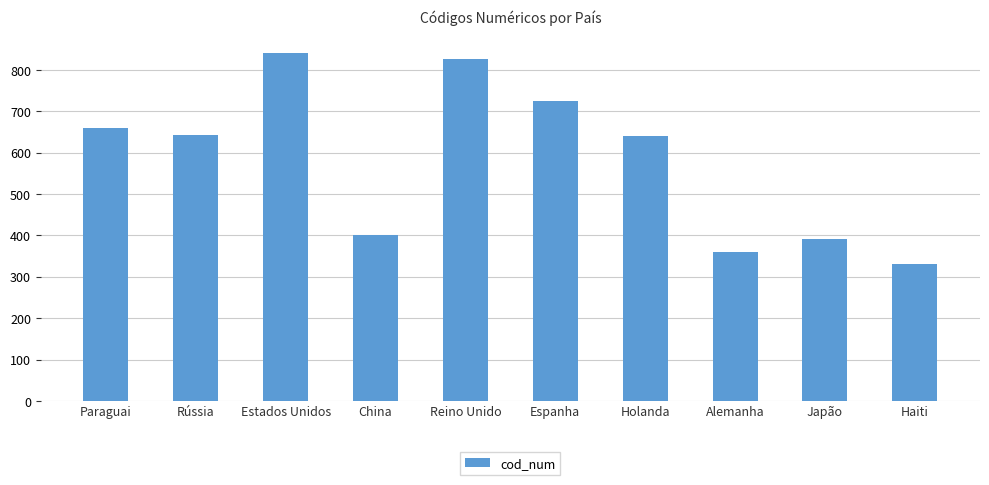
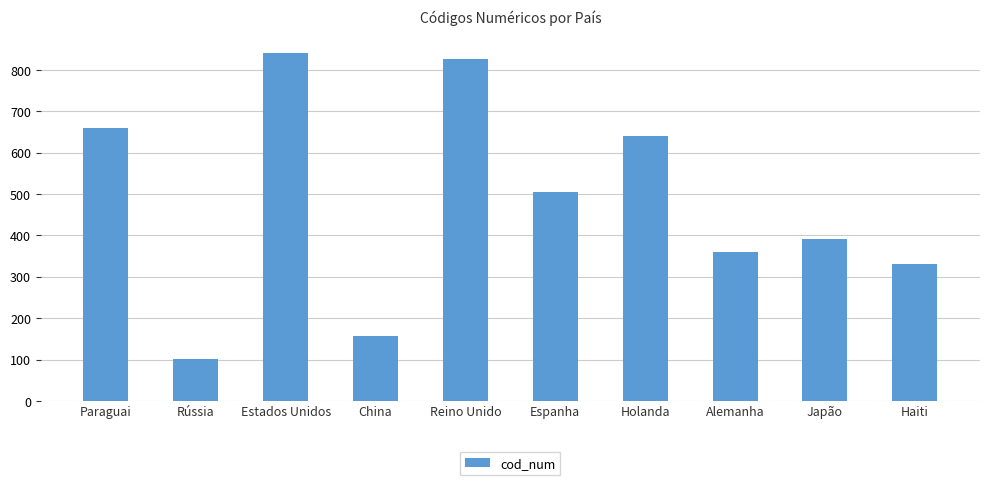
Rússia: 640 -> 100
China: 400 -> 160
Espanha: 720 -> 500
